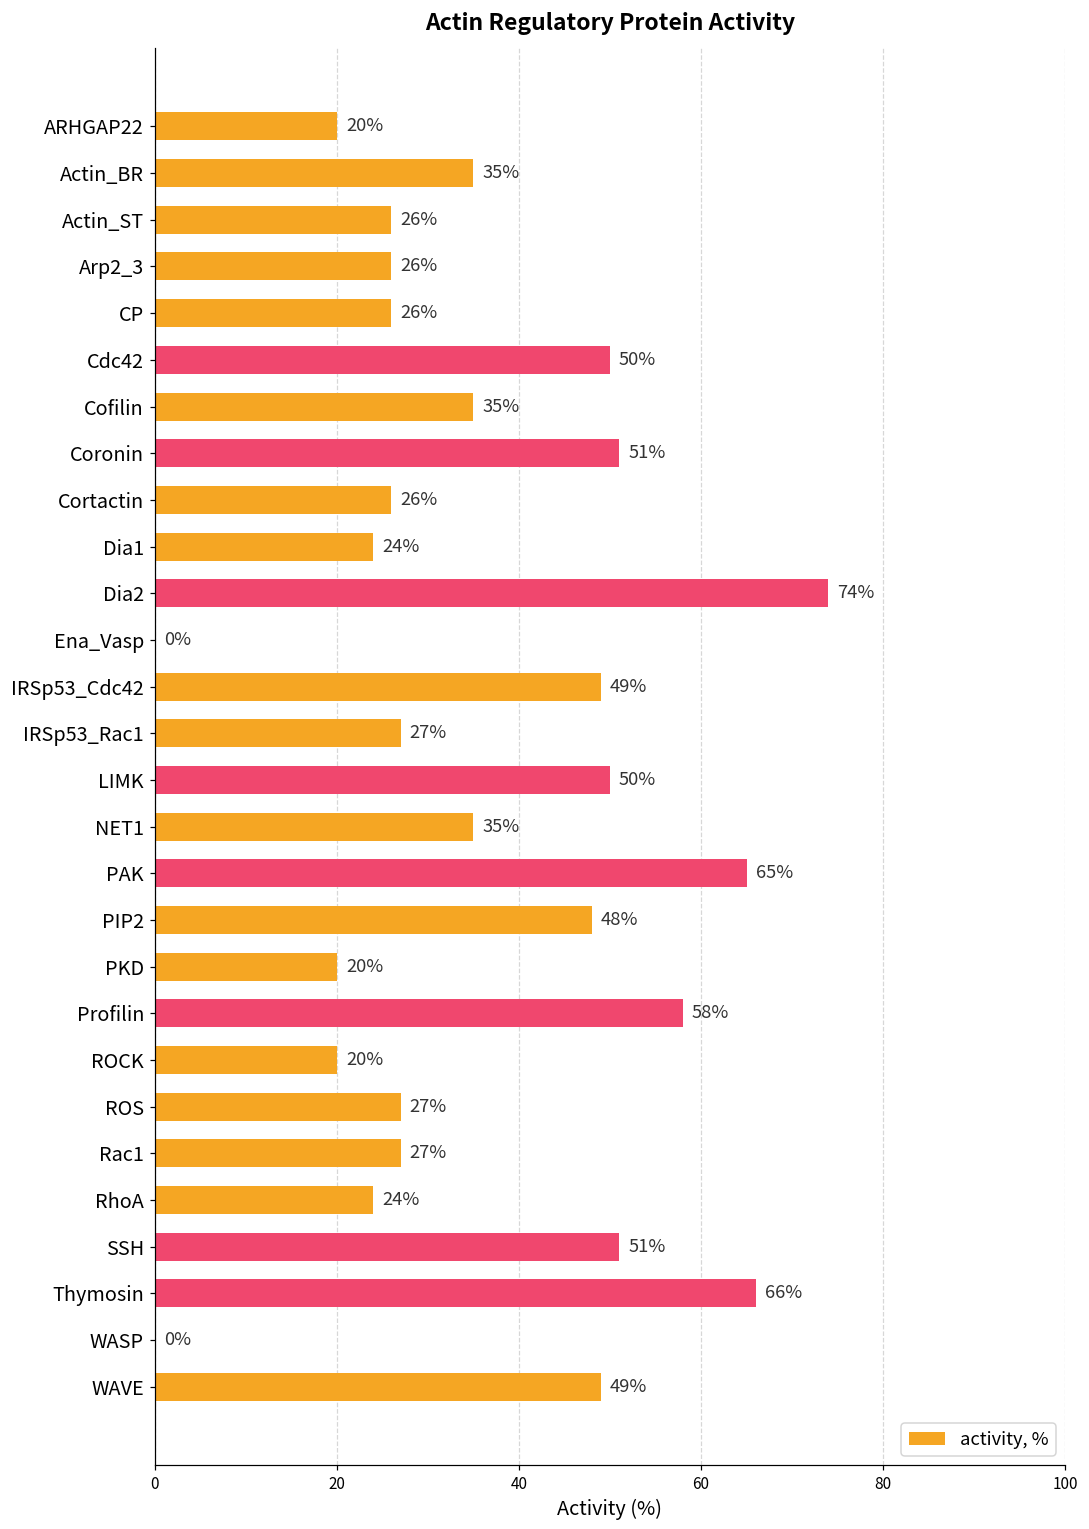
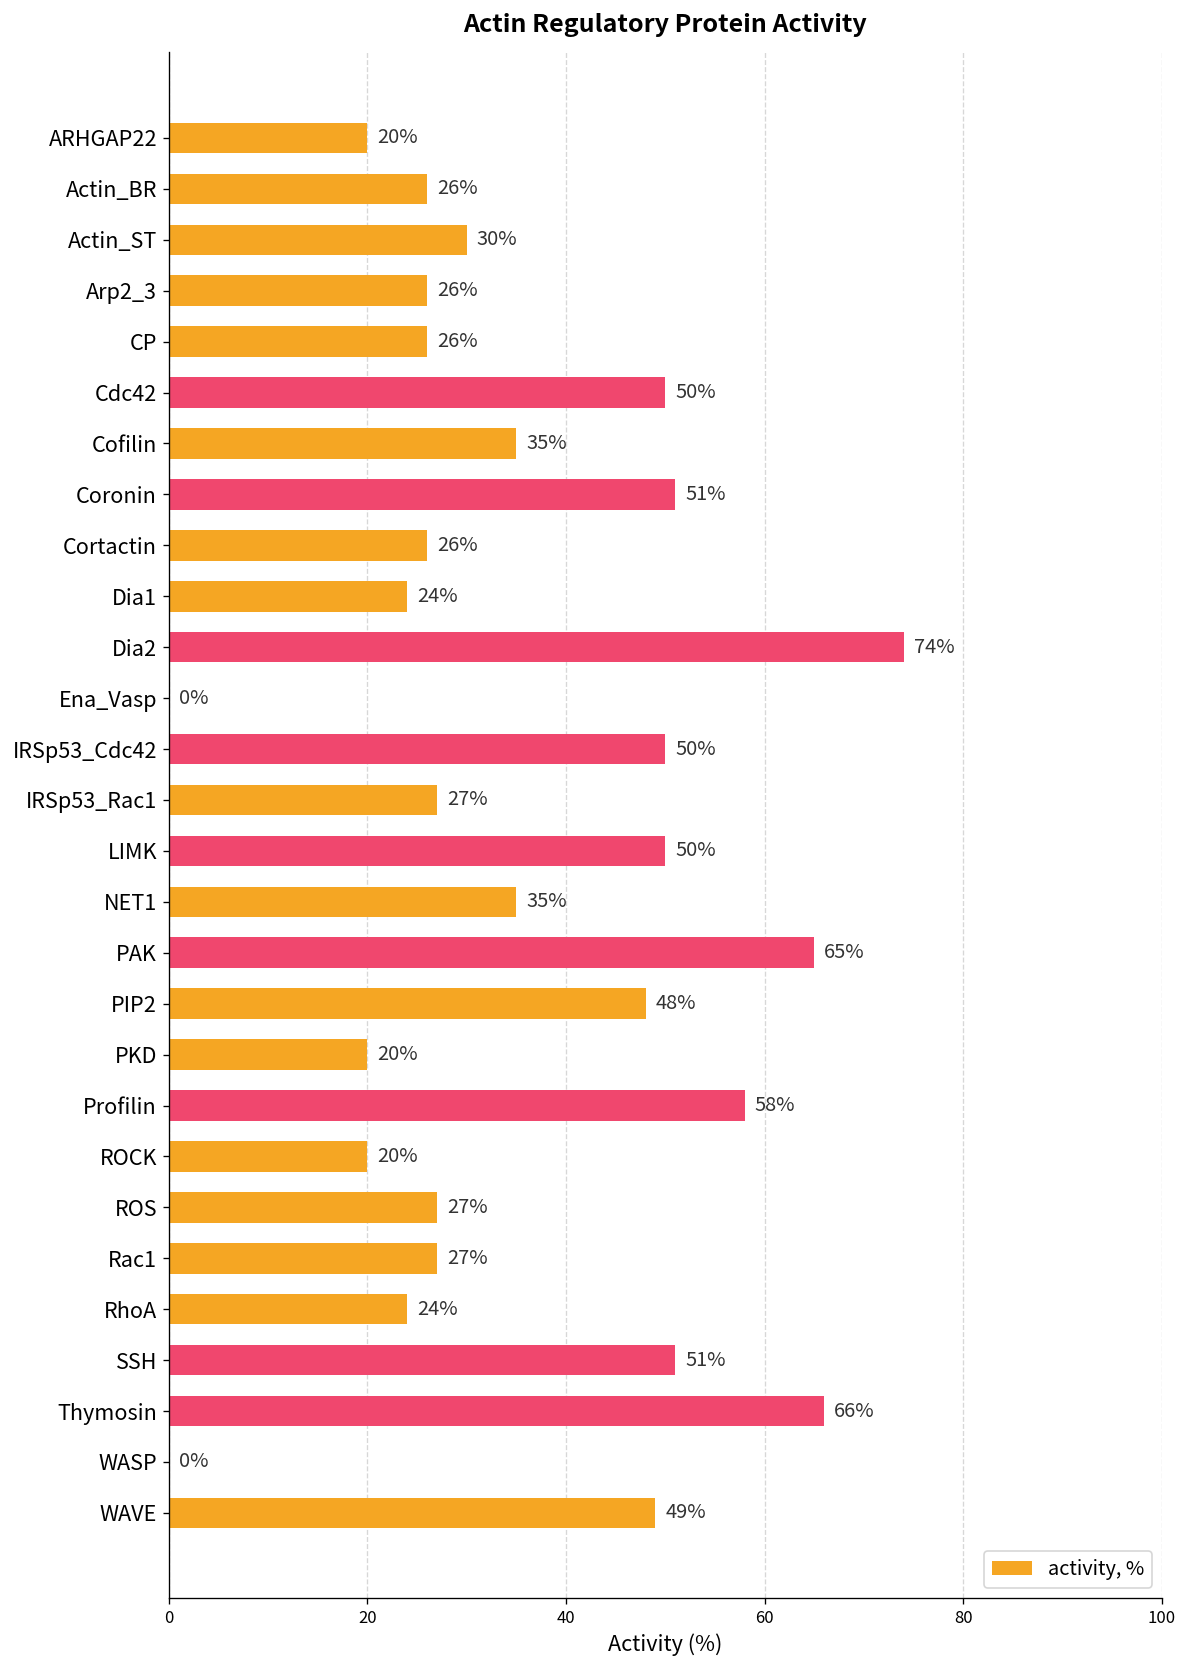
Actin_BR: 35% -> 26%
Actin_ST: 26% -> 30%
IRSp53_Cdc42: 49% -> 50%
